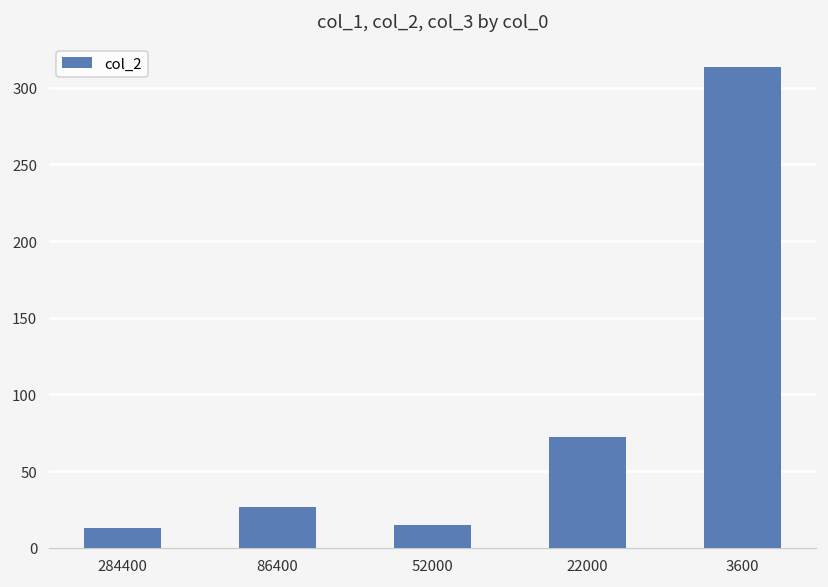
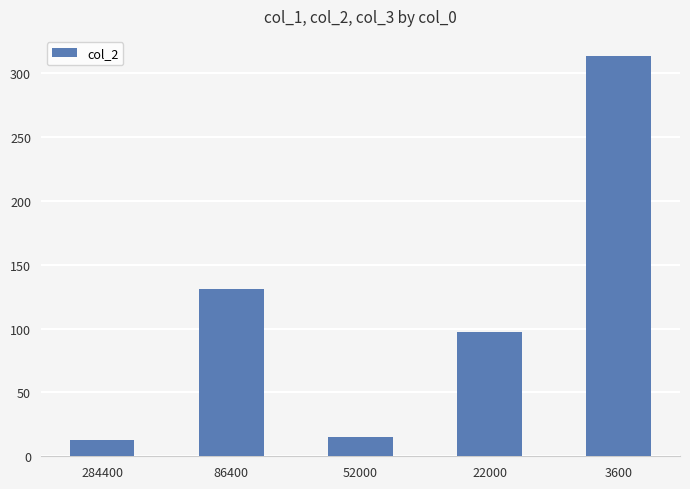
86400: 26 -> 131
22000: 72 -> 97
